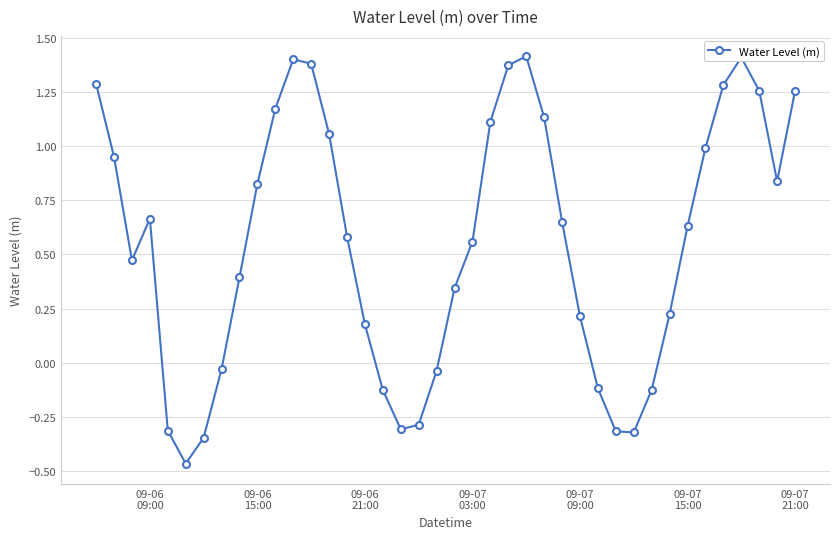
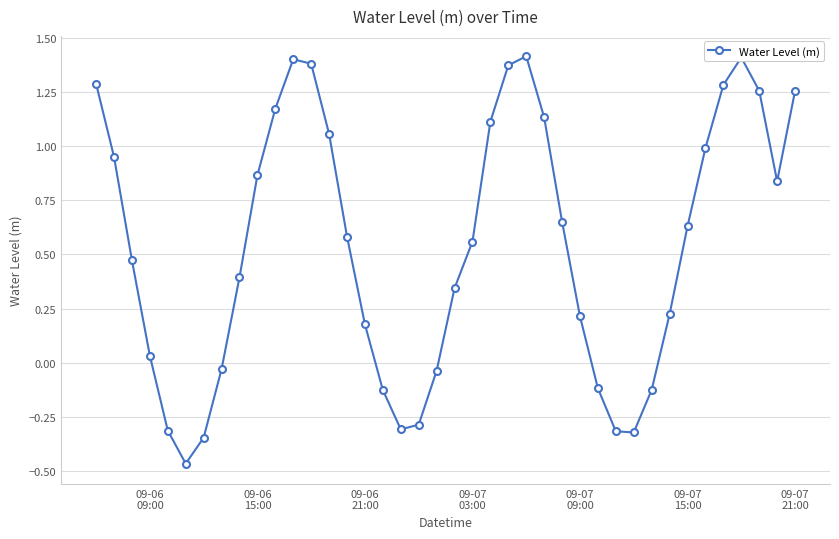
09-06 09:00: 0.67 -> 0.03
09-06 15:00: 0.83 -> 0.87
